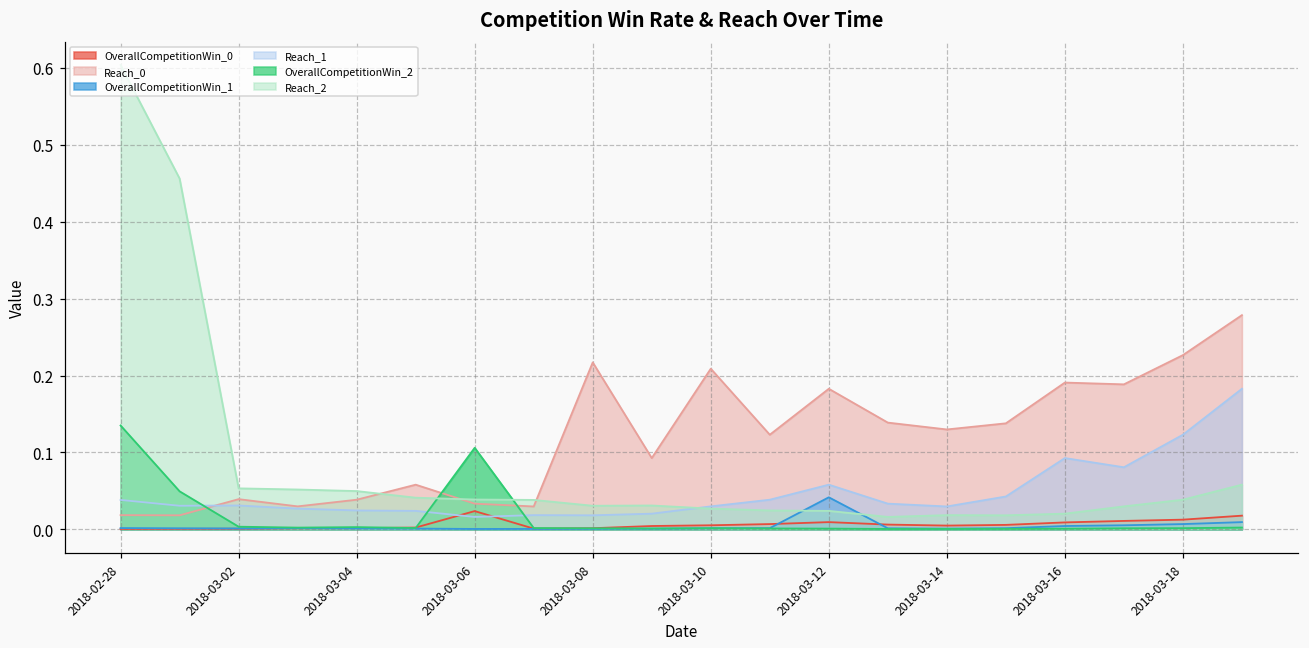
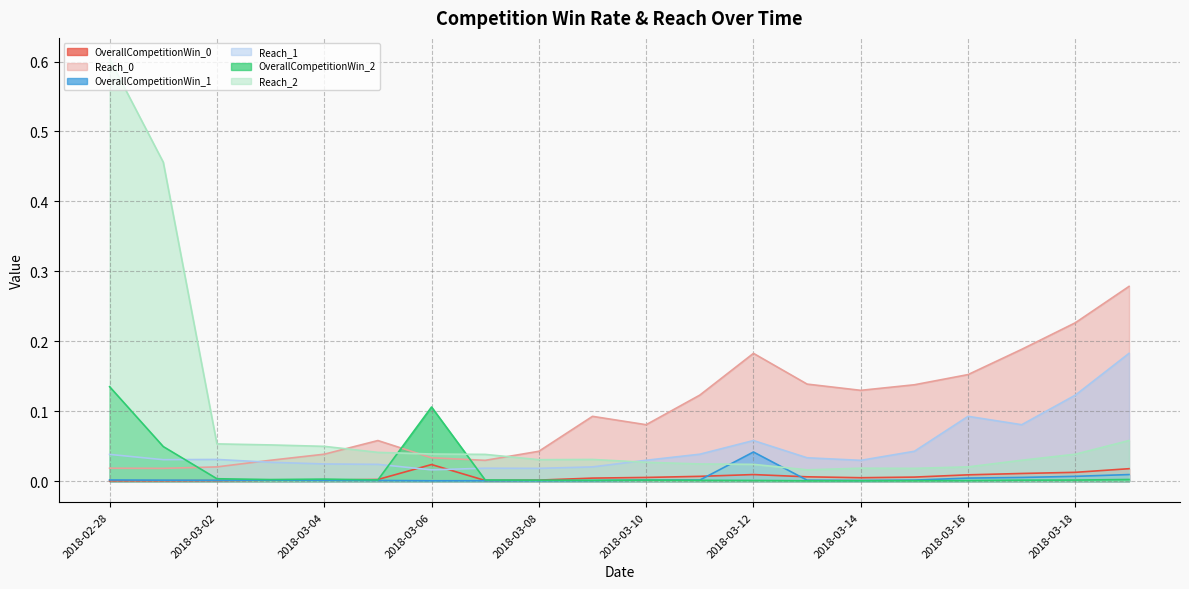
Reach_0, 2018-03-02: 0.04 -> 0.02
Reach_0, 2018-03-08: 0.22 -> 0.04
Reach_0, 2018-03-10: 0.21 -> 0.08
Reach_0, 2018-03-16: 0.19 -> 0.15
